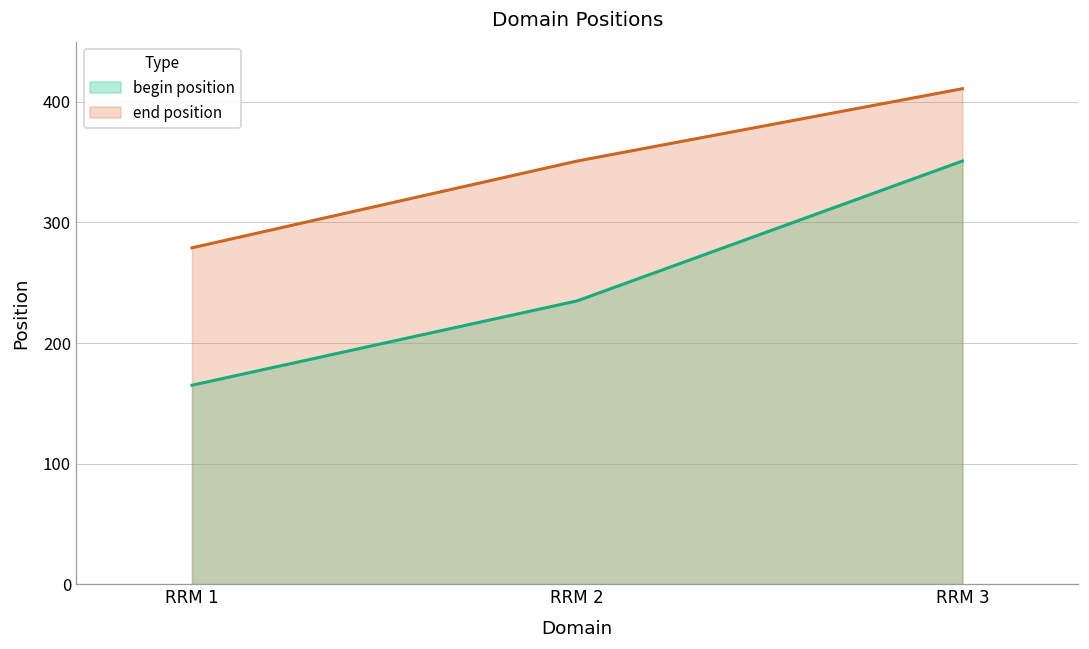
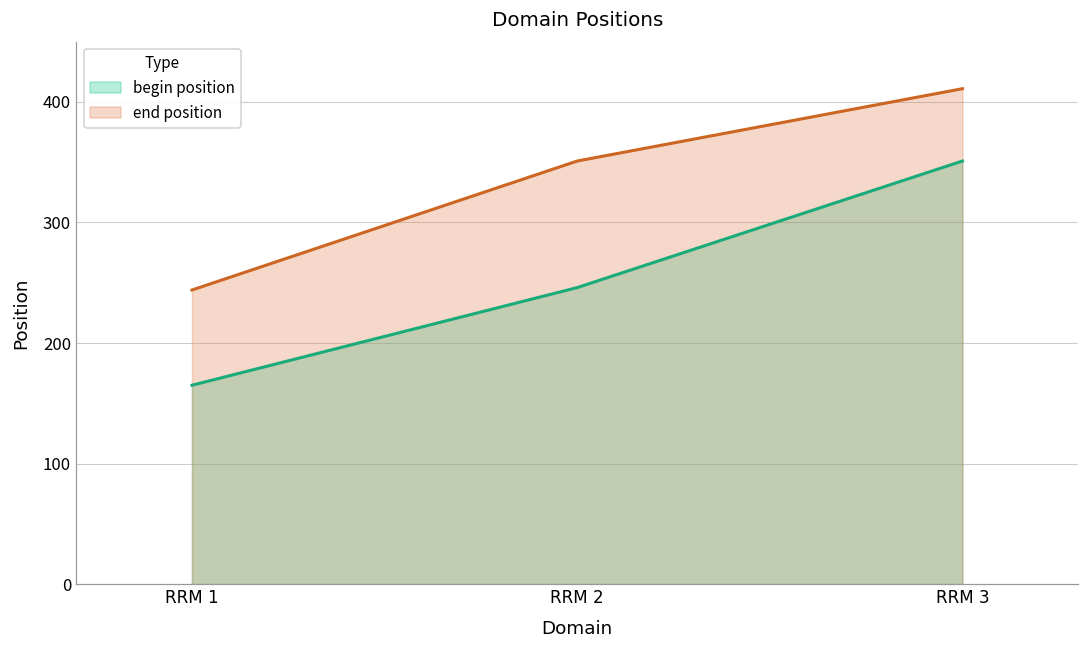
end position, RRM 1: 279 -> 244
begin position, RRM 2: 235 -> 246
